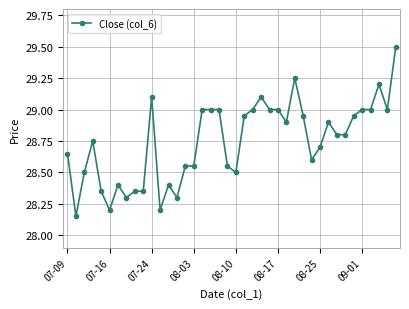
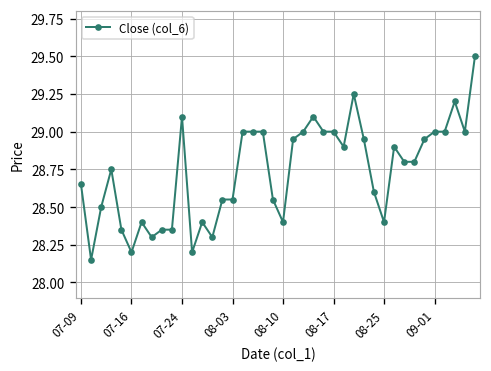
08-10: 28.5 -> 28.4
08-25: 28.7 -> 28.4
